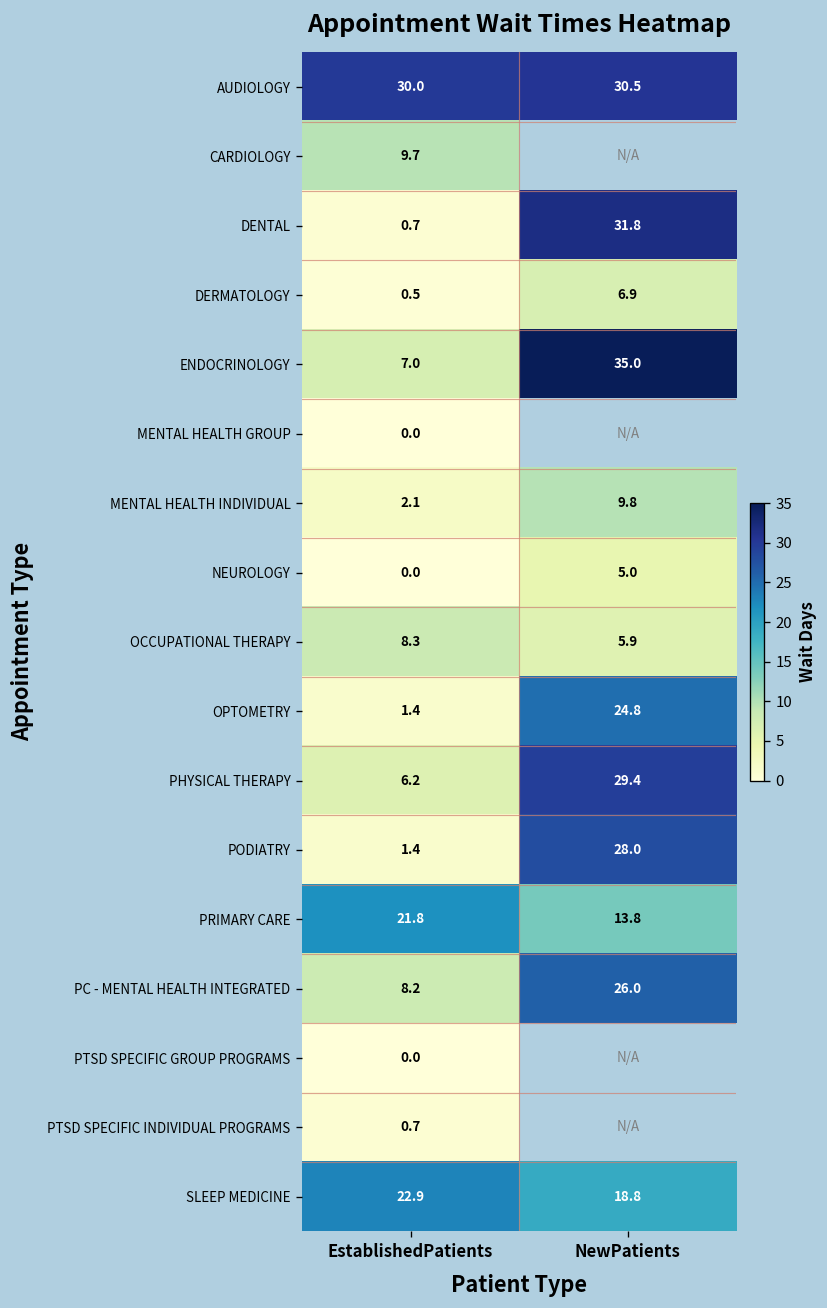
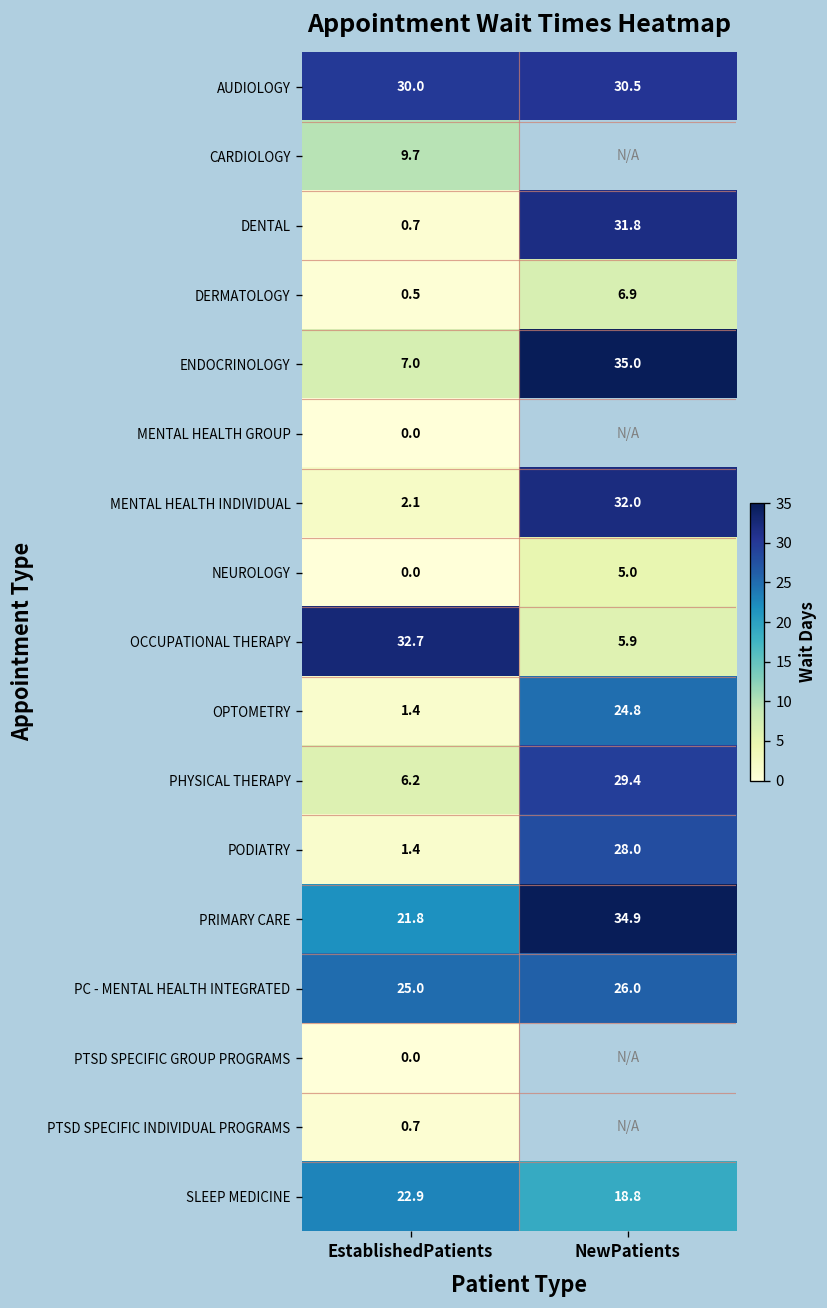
MENTAL HEALTH INDIVIDUAL, NewPatients: 9.8 -> 32.0
OCCUPATIONAL THERAPY, EstablishedPatients: 8.3 -> 32.7
PRIMARY CARE, NewPatients: 13.8 -> 34.9
PC - MENTAL HEALTH INTEGRATED, EstablishedPatients: 8.2 -> 25.0
